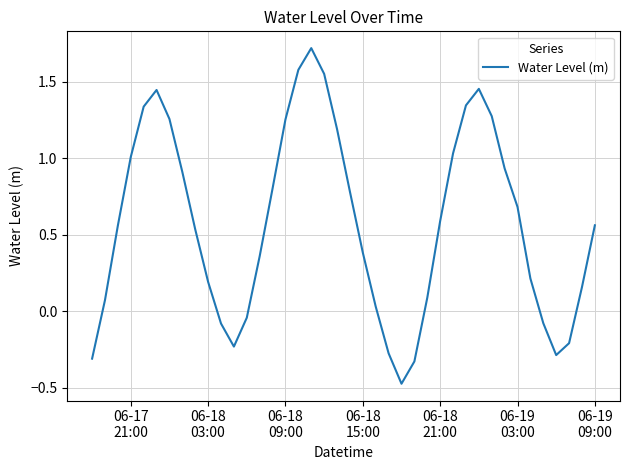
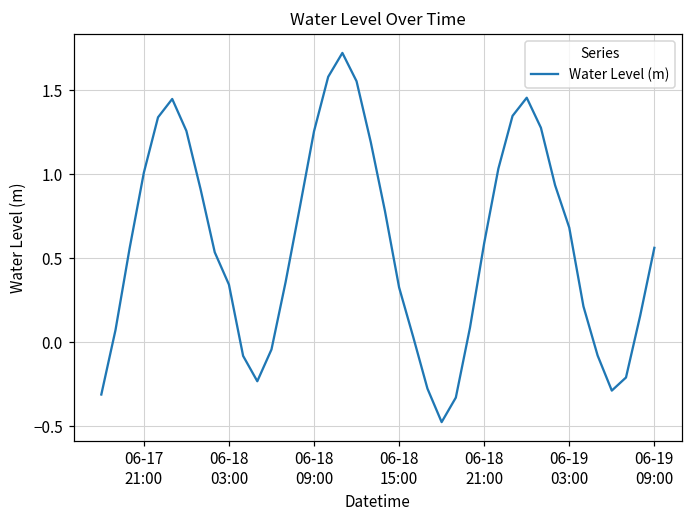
06-18 03:00: 0.19 -> 0.34
06-18 15:00: 0.38 -> 0.33
